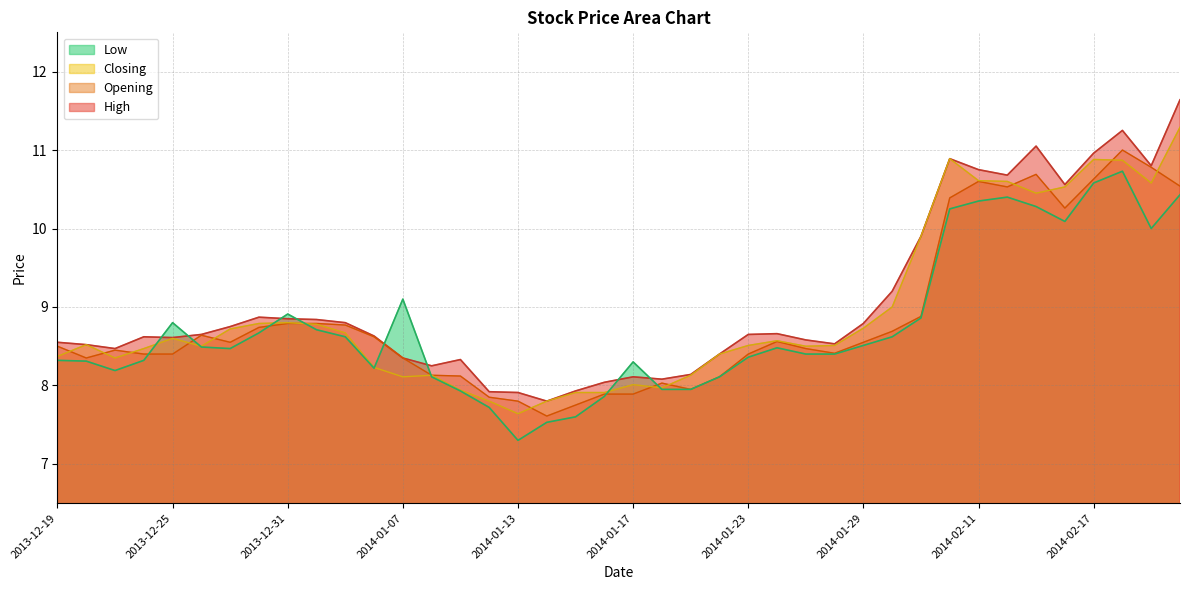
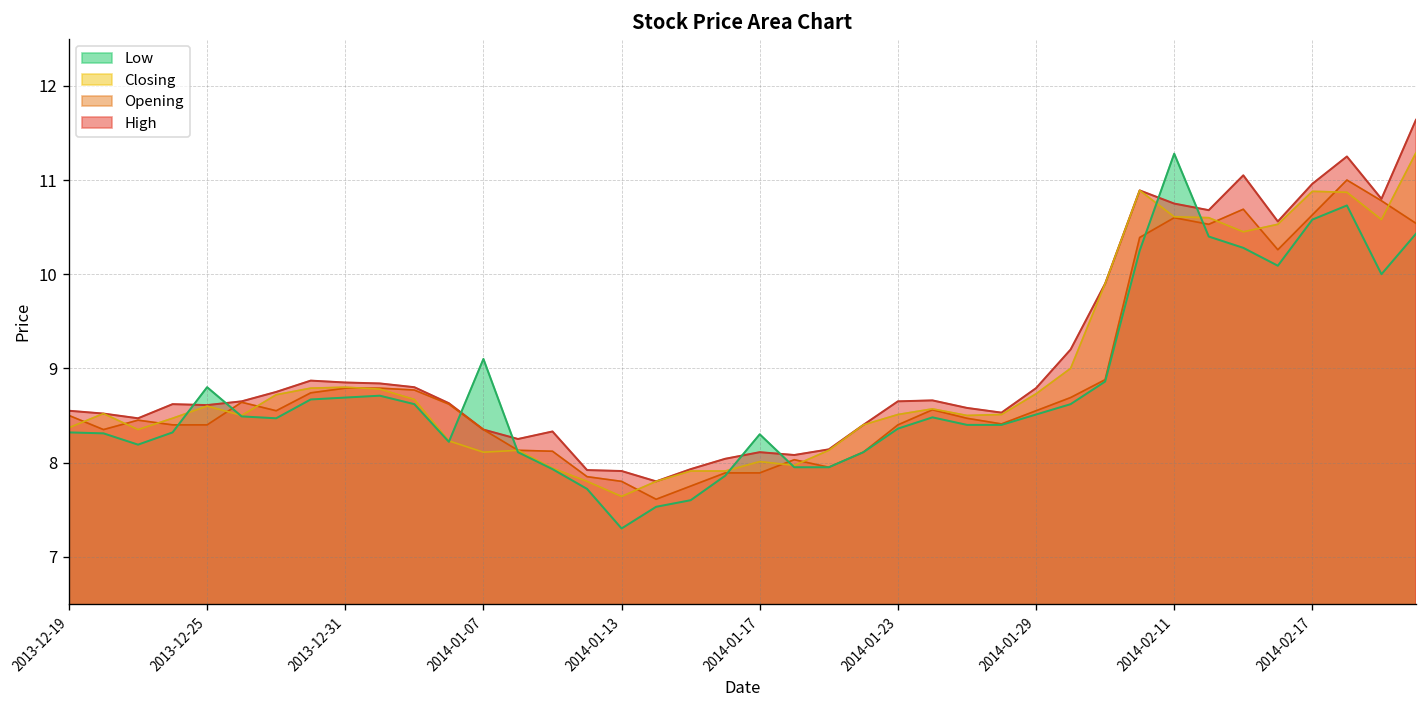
Low, 2013-12-31: 8.9 -> 8.7
Low, 2014-02-11: 10.4 -> 11.3
